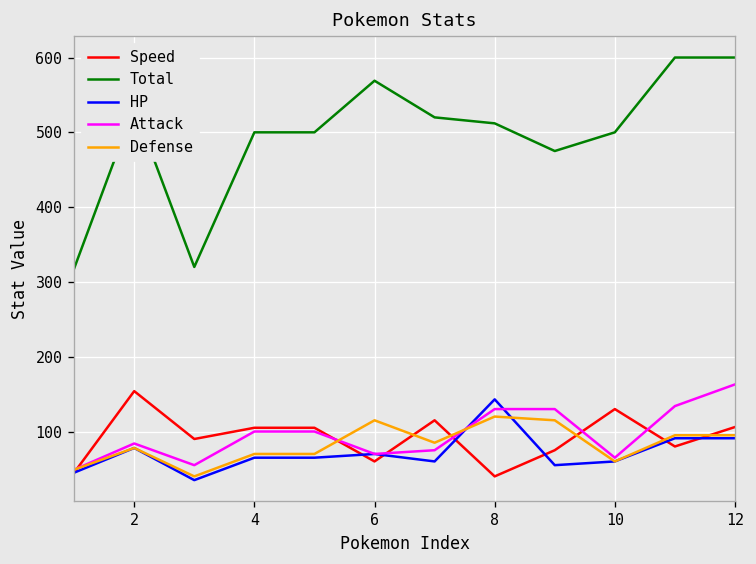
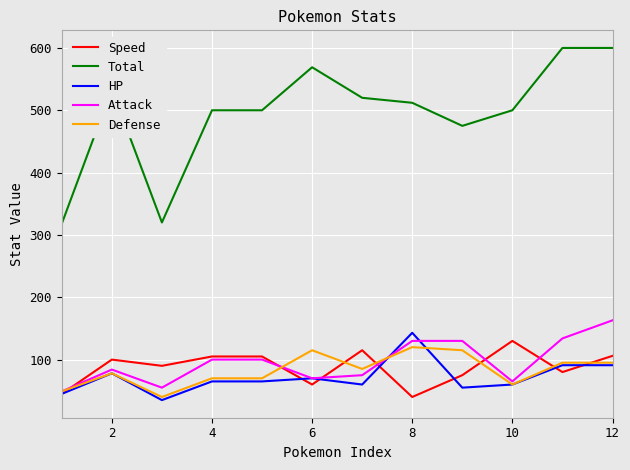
Speed, 2: 150 -> 100
